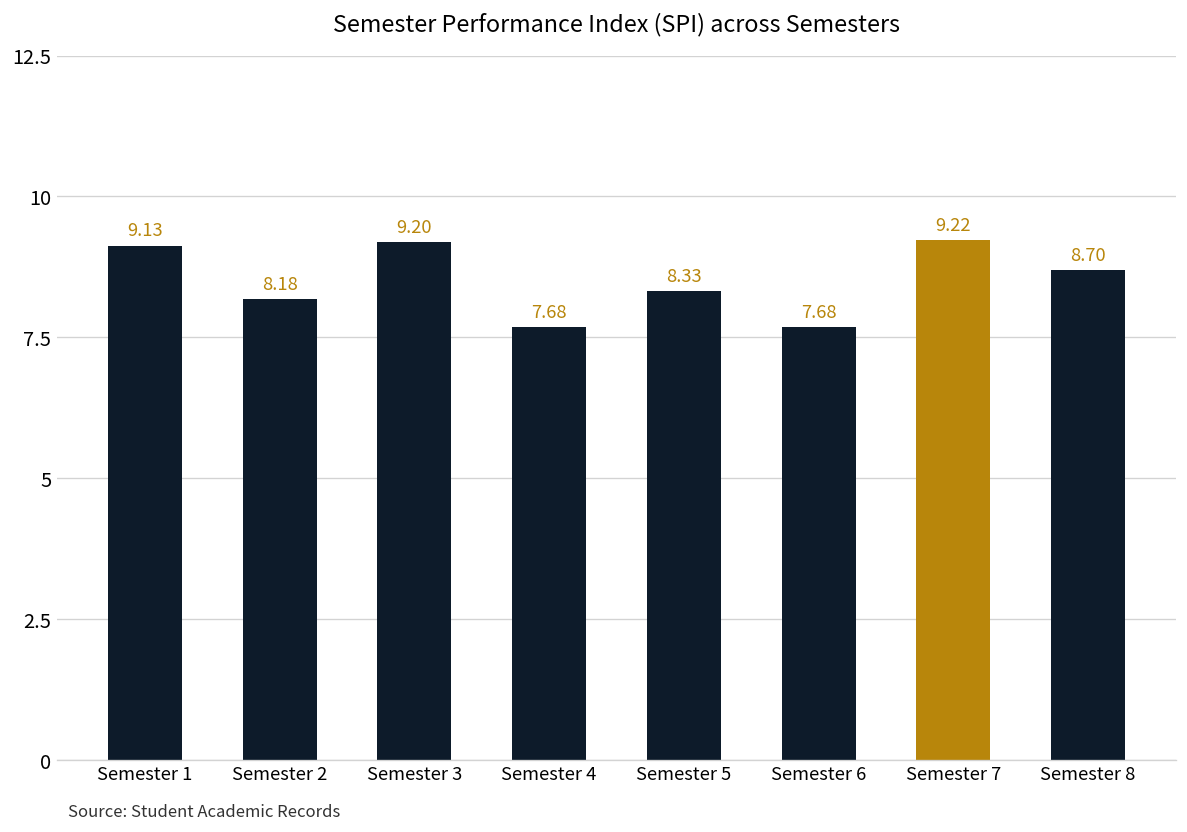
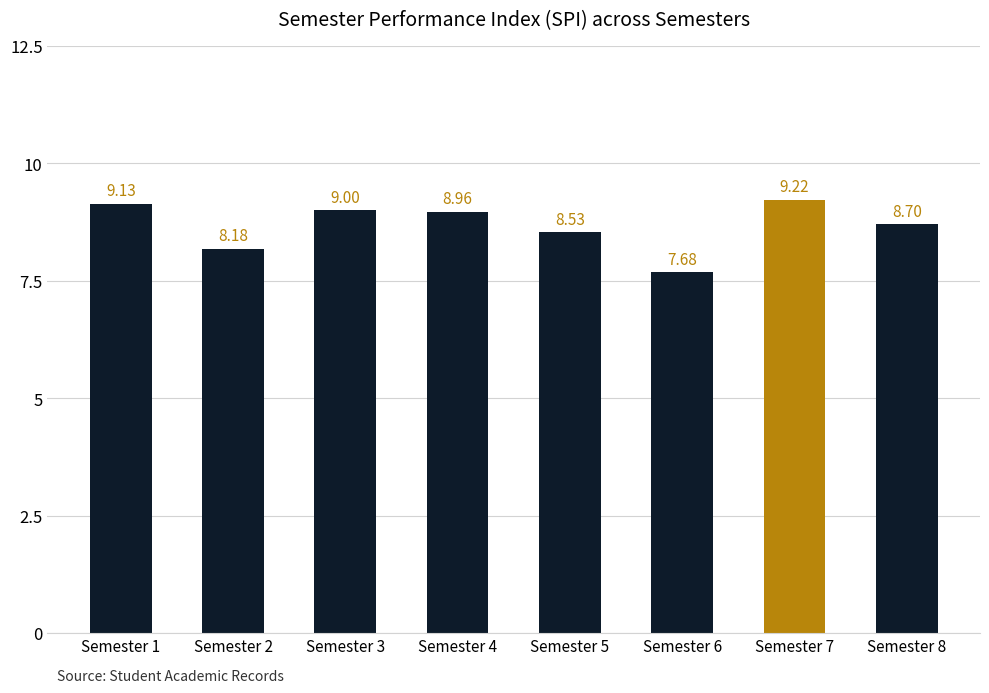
Semester 3: 9.20 -> 9.00
Semester 4: 7.68 -> 8.96
Semester 5: 8.33 -> 8.53
